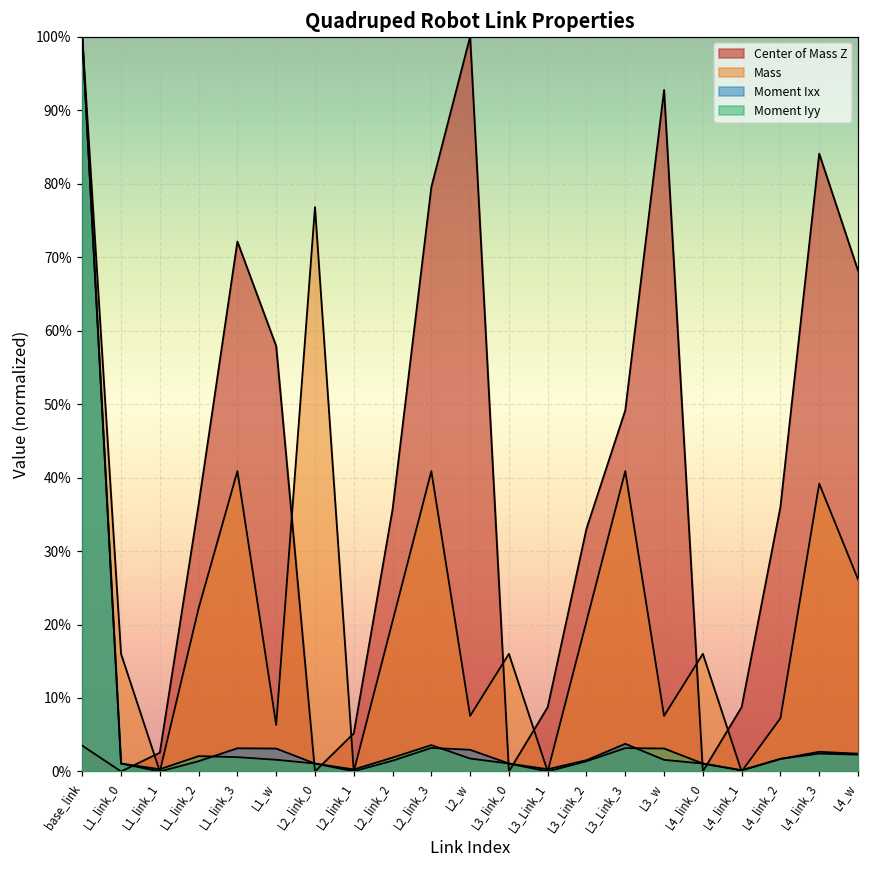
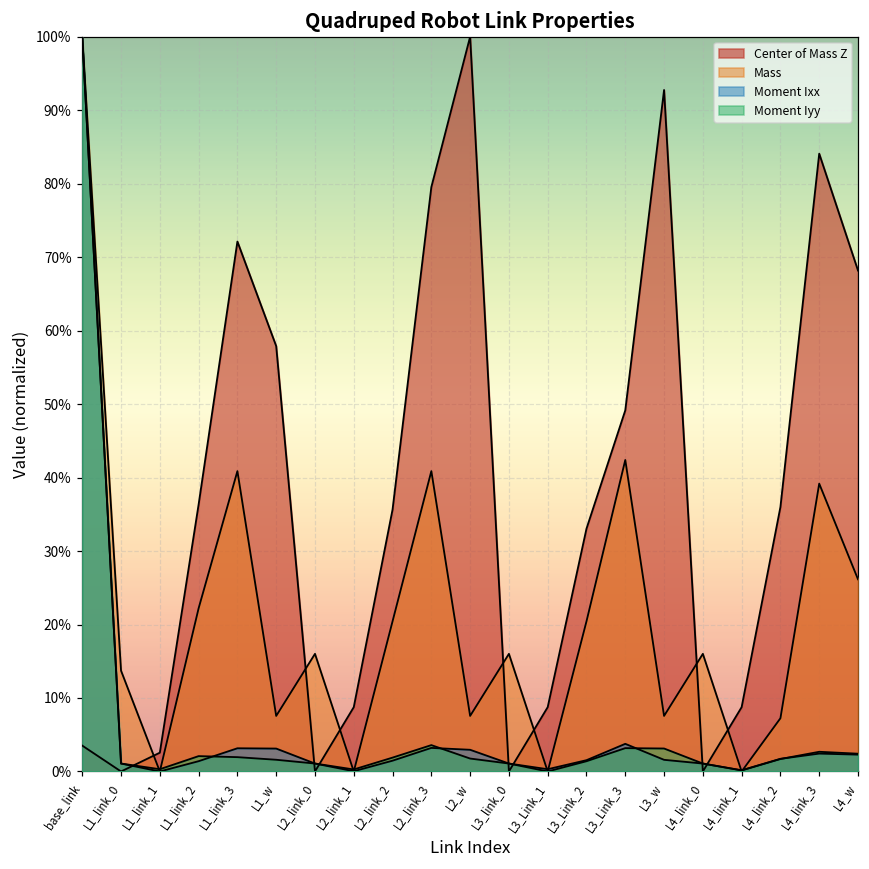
Mass, L1_link_0: 16% -> 14%
Mass, L1_w: 6% -> 8%
Mass, L2_link_0: 77% -> 16%
Center of Mass Z, L2_link_1: 5% -> 9%
Mass, L3_Link_3: 41% -> 42%
